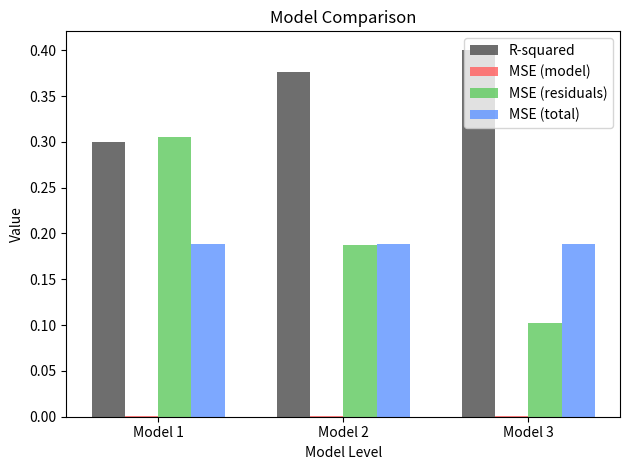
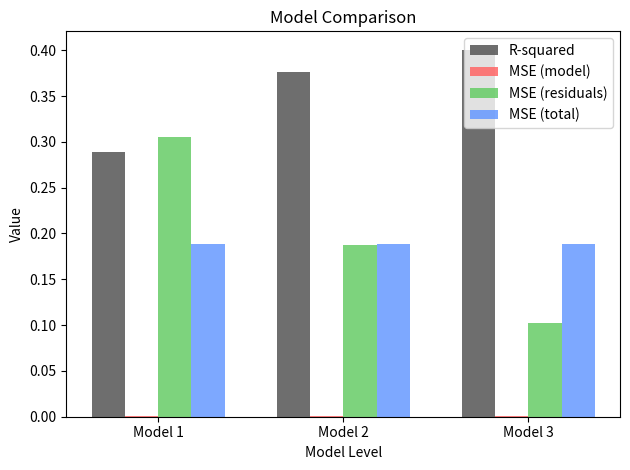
R-squared, Model 1: 0.30 -> 0.29
